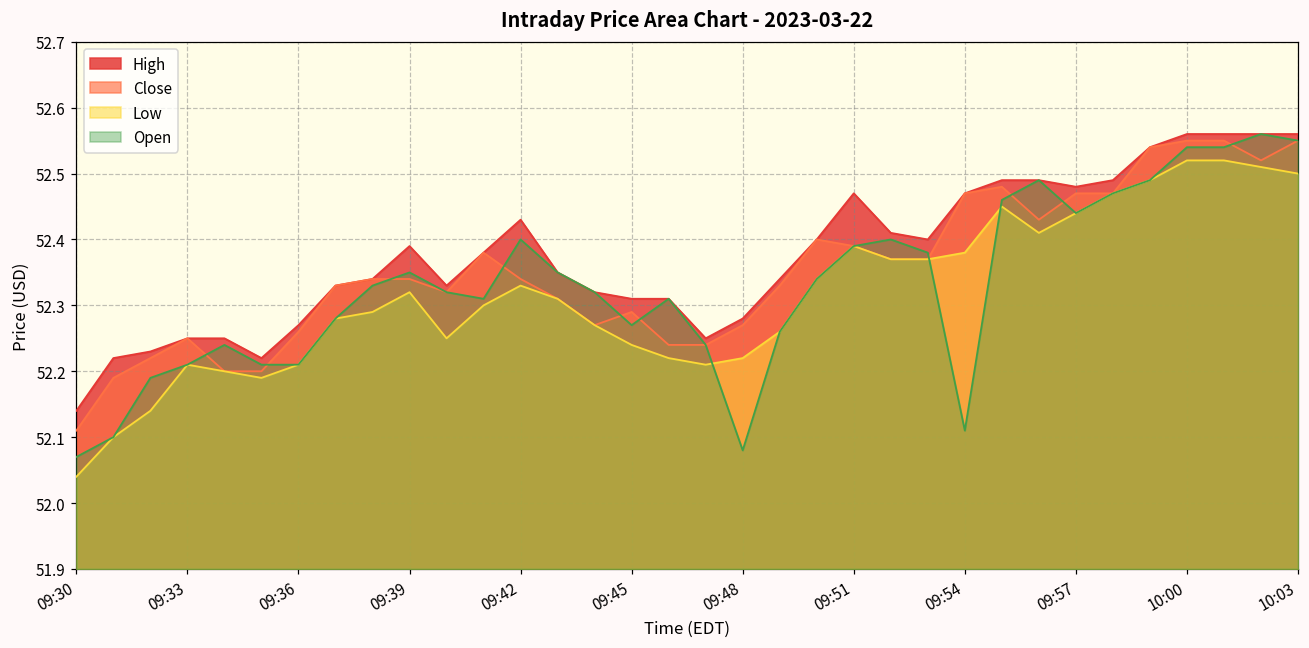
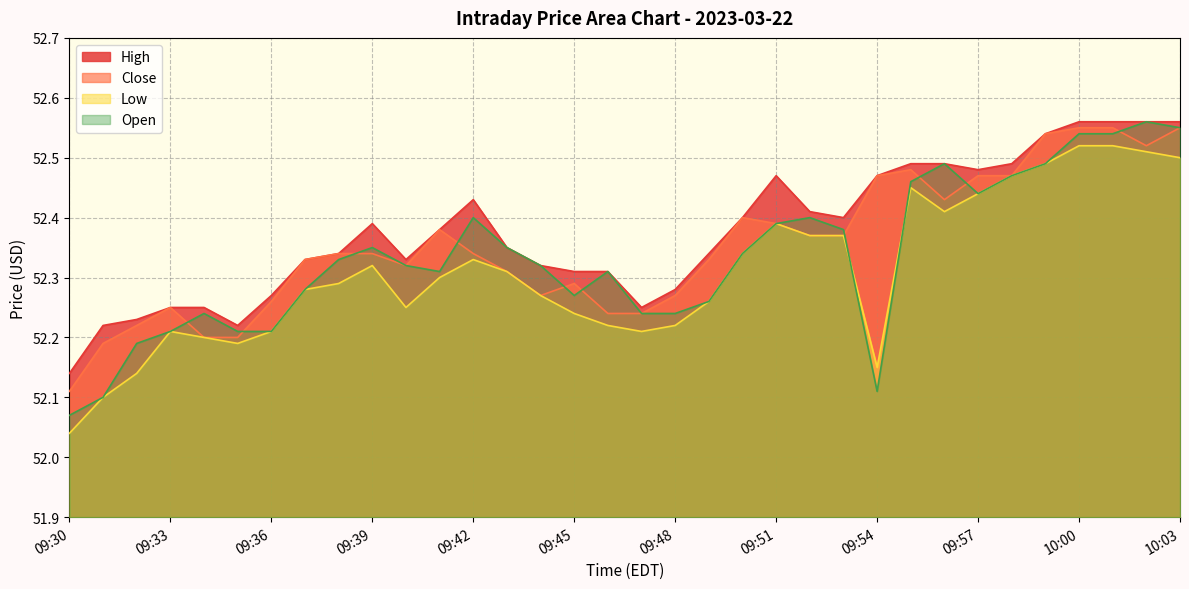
Open, 09:48: 52.08 -> 52.24
Low, 09:54: 52.38 -> 52.15
